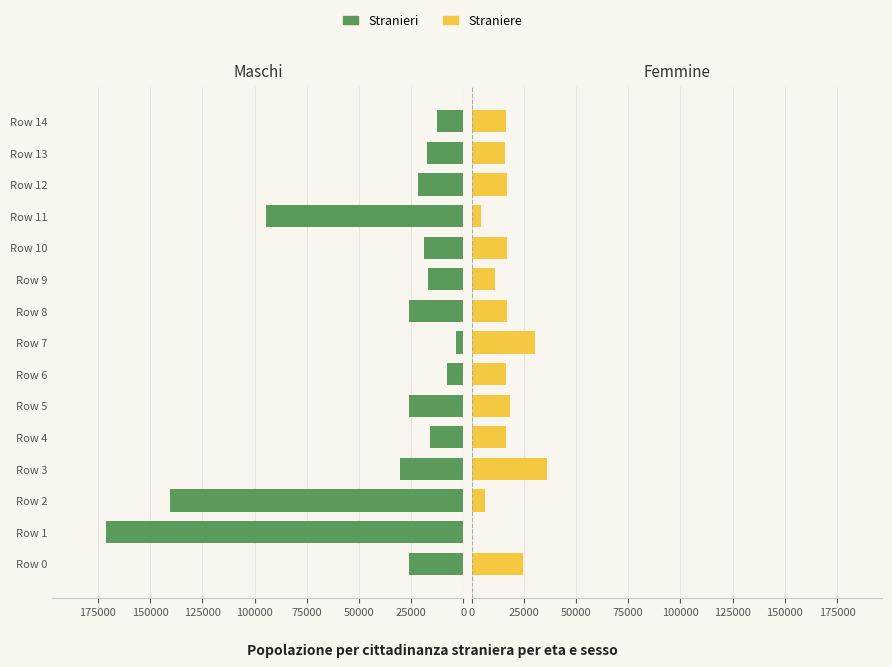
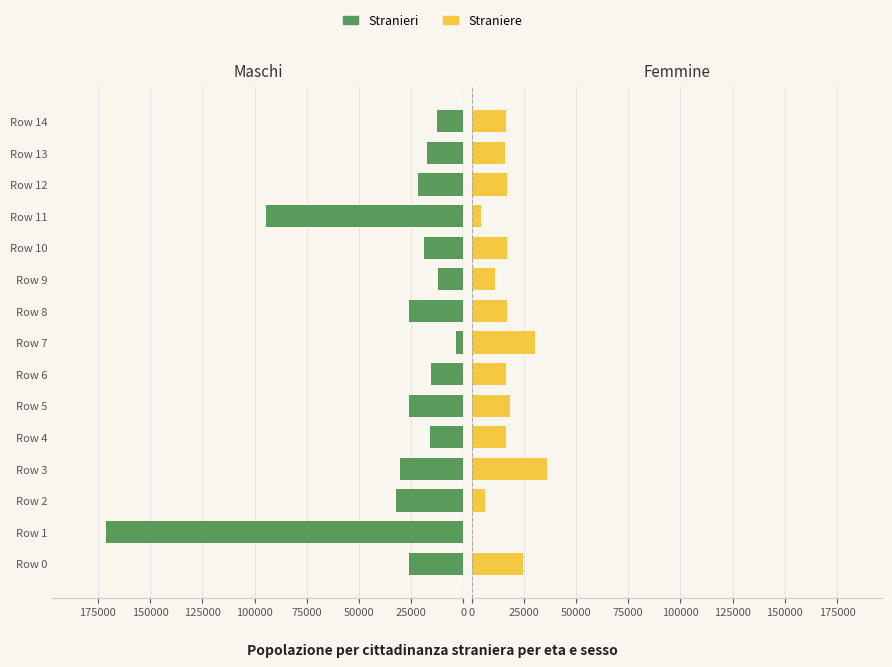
Maschi, Row 9: 17000 -> 12000
Maschi, Row 6: 8000 -> 16000
Maschi, Row 2: 141000 -> 32000
